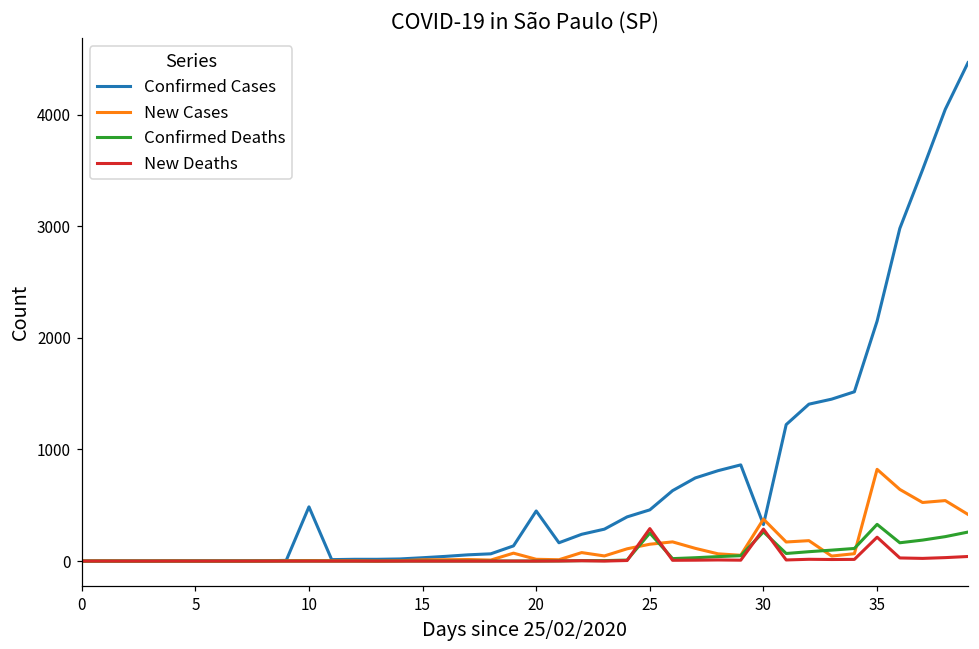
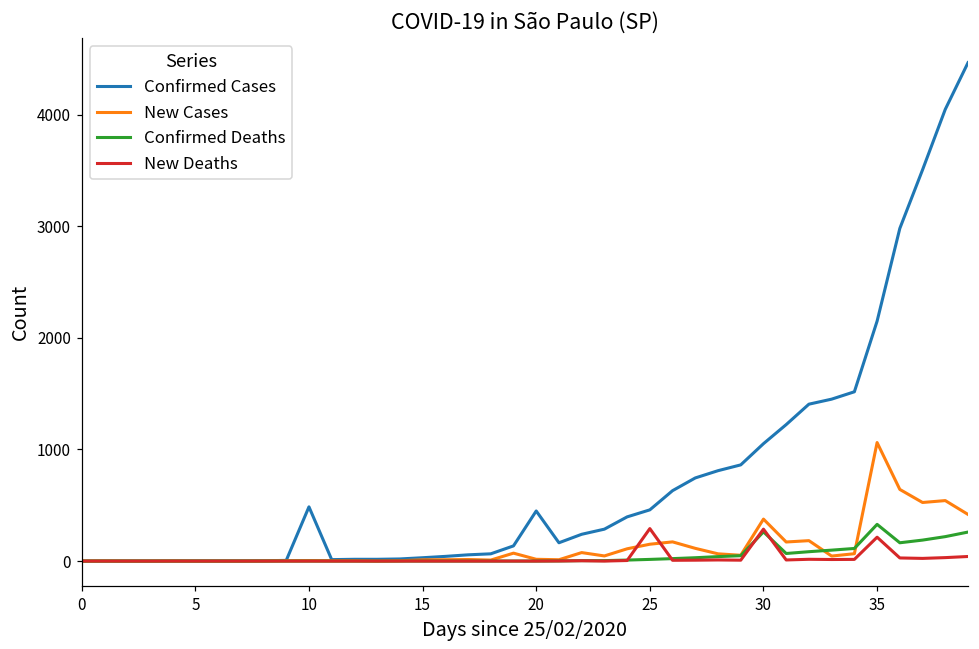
Confirmed Deaths, 25: 250 -> 20
Confirmed Cases, 30: 330 -> 1050
New Cases, 35: 820 -> 1060
